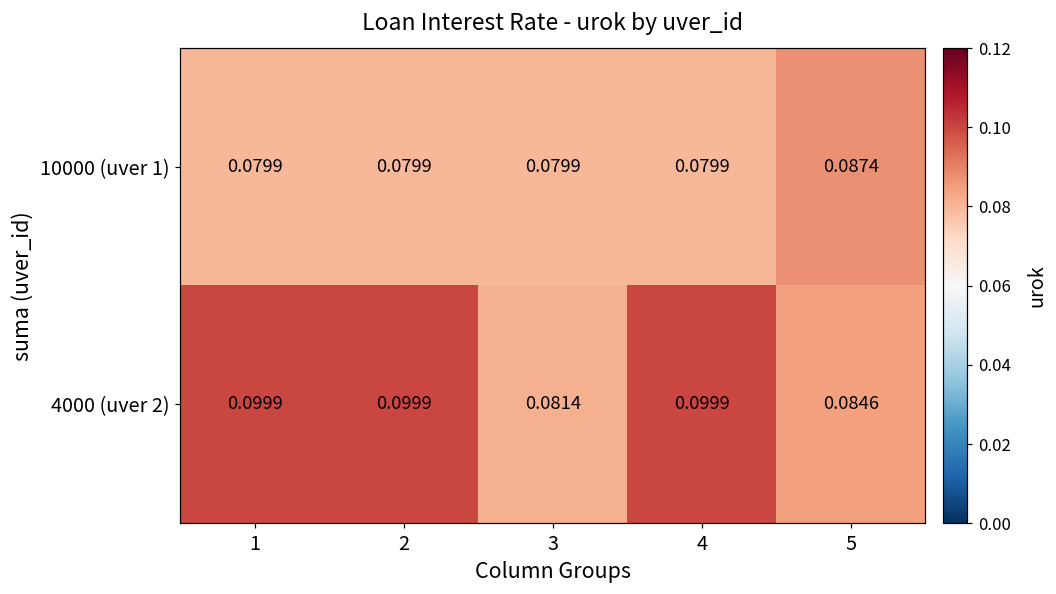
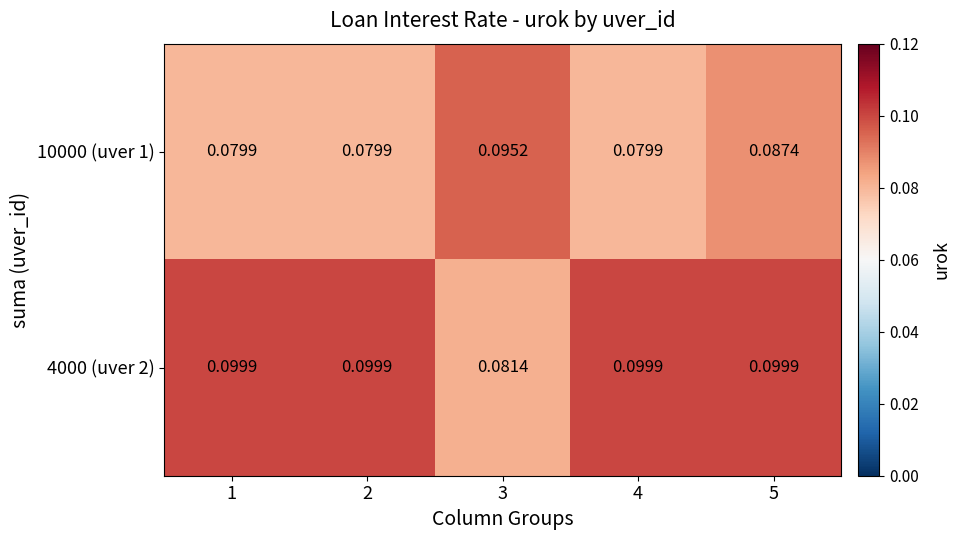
10000 (uver 1), 3: 0.0799 -> 0.0952
4000 (uver 2), 5: 0.0846 -> 0.0999
